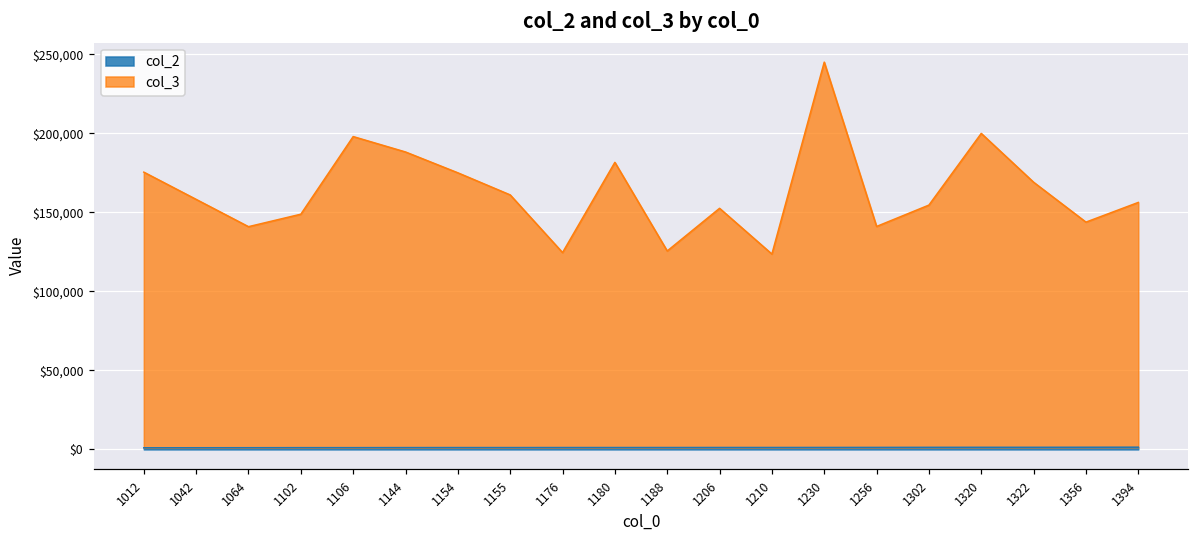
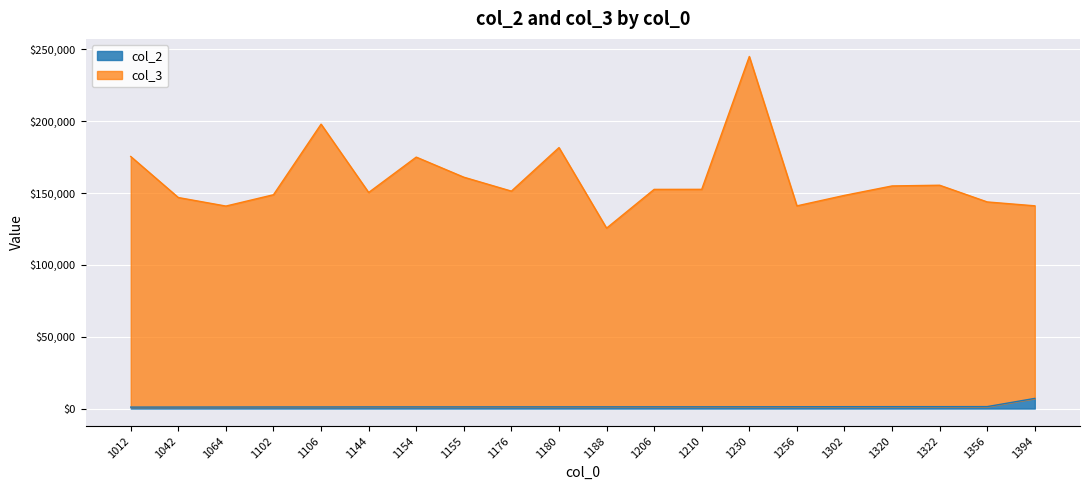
col_3, 1042: $157,000 -> $146,000
col_3, 1144: $187,000 -> $149,000
col_3, 1176: $123,000 -> $150,000
col_3, 1210: $122,000 -> $151,000
col_3, 1302: $153,000 -> $147,000
col_3, 1320: $199,000 -> $154,000
col_3, 1322: $168,000 -> $154,000
col_2, 1394: $1,000 -> $7,000
col_3, 1394: $155,000 -> $134,000
